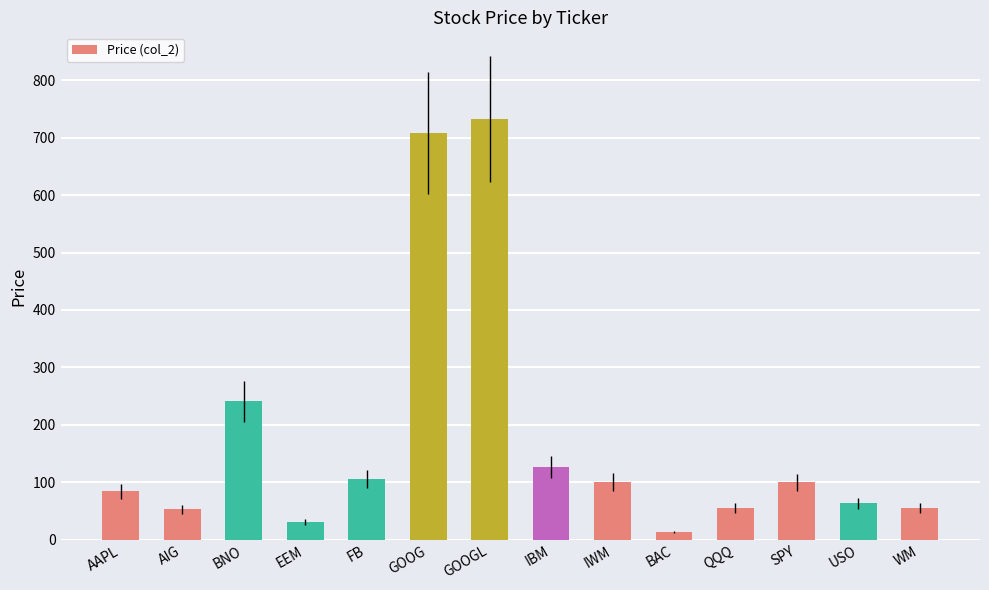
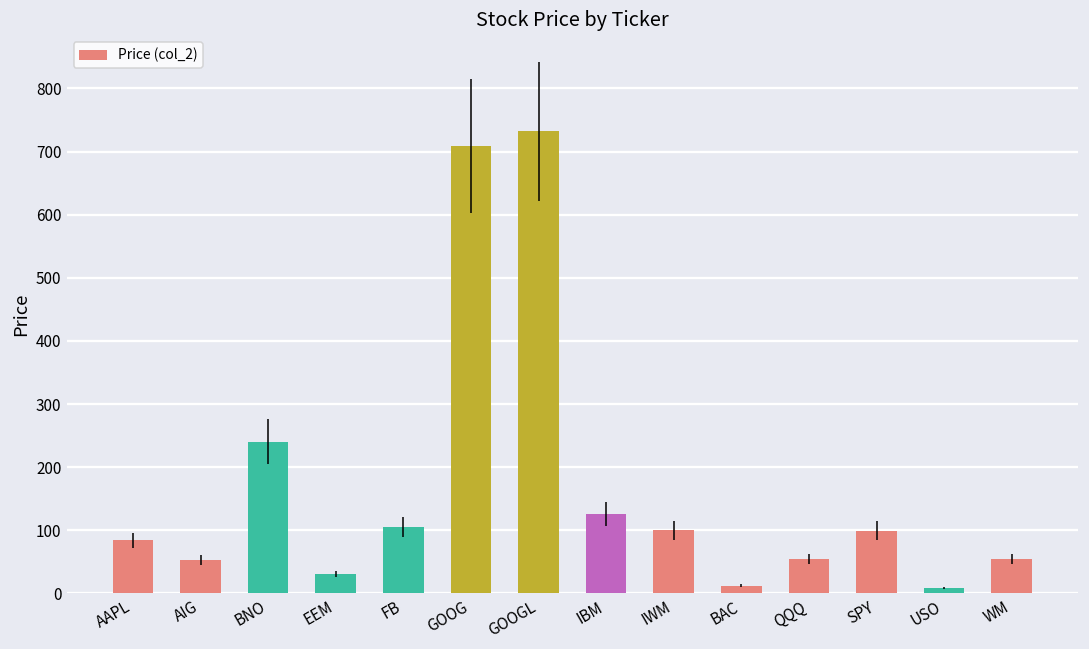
USO: 60 -> 10
